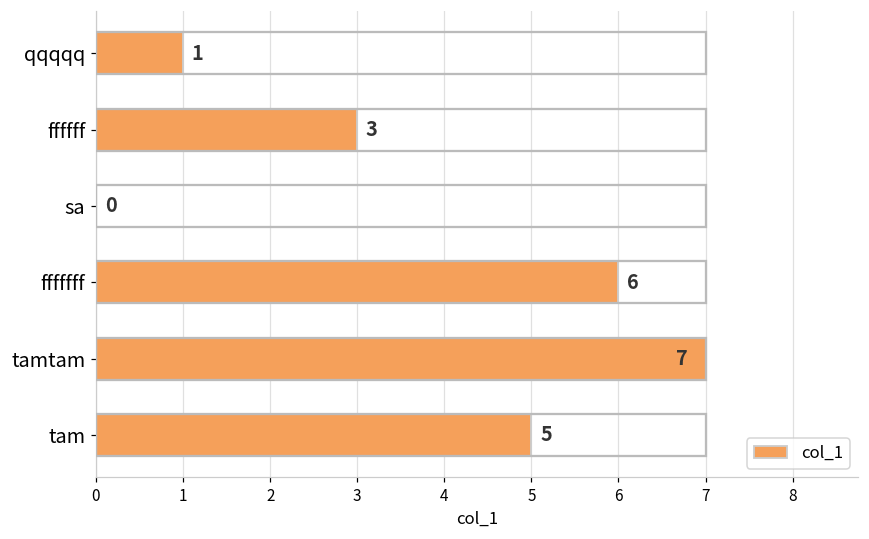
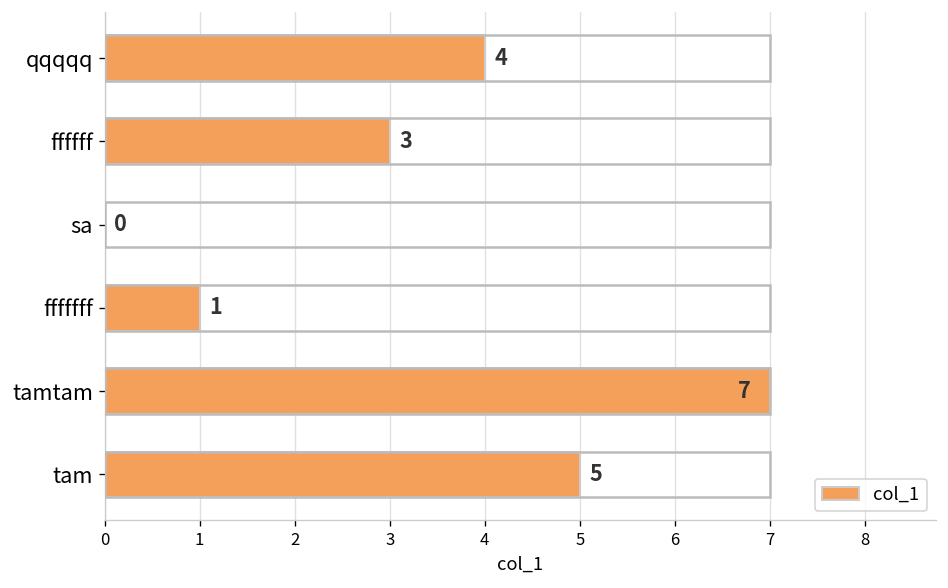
qqqqq: 1 -> 4
fffffff: 6 -> 1
